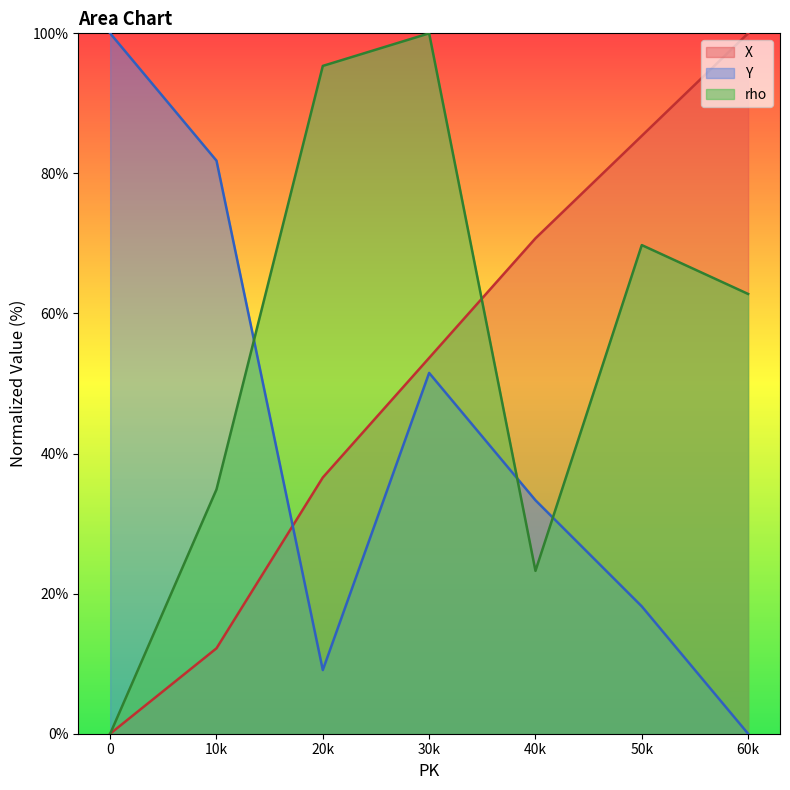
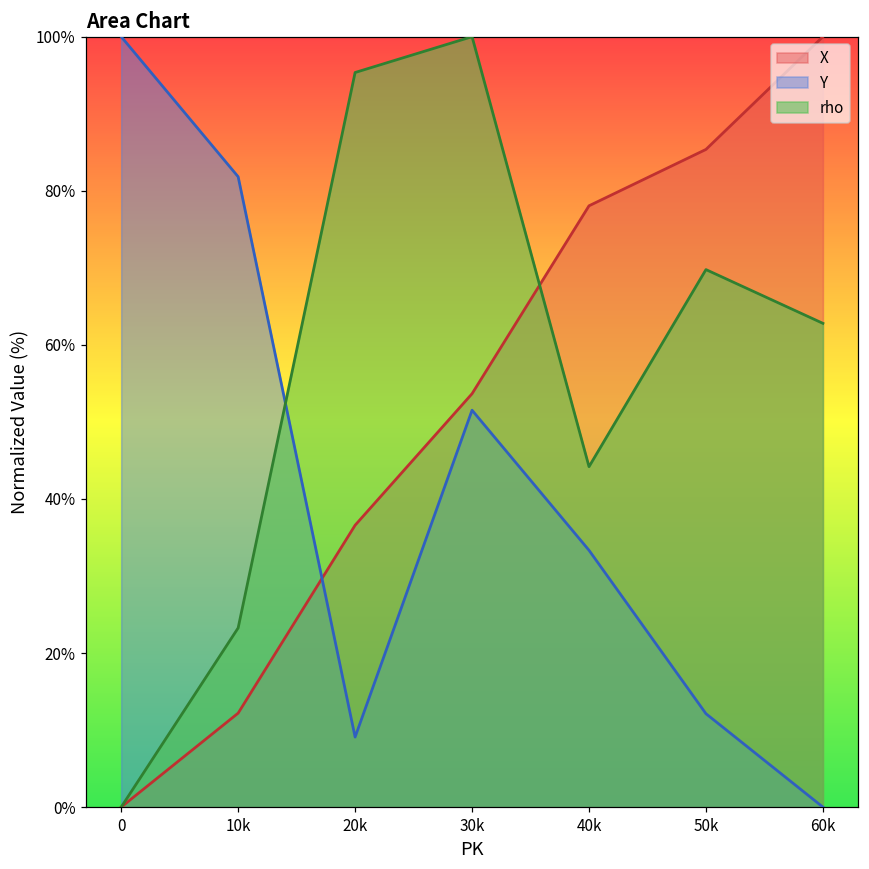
rho, 10k: 35% -> 23%
X, 40k: 71% -> 78%
rho, 40k: 23% -> 44%
Y, 50k: 18% -> 12%
